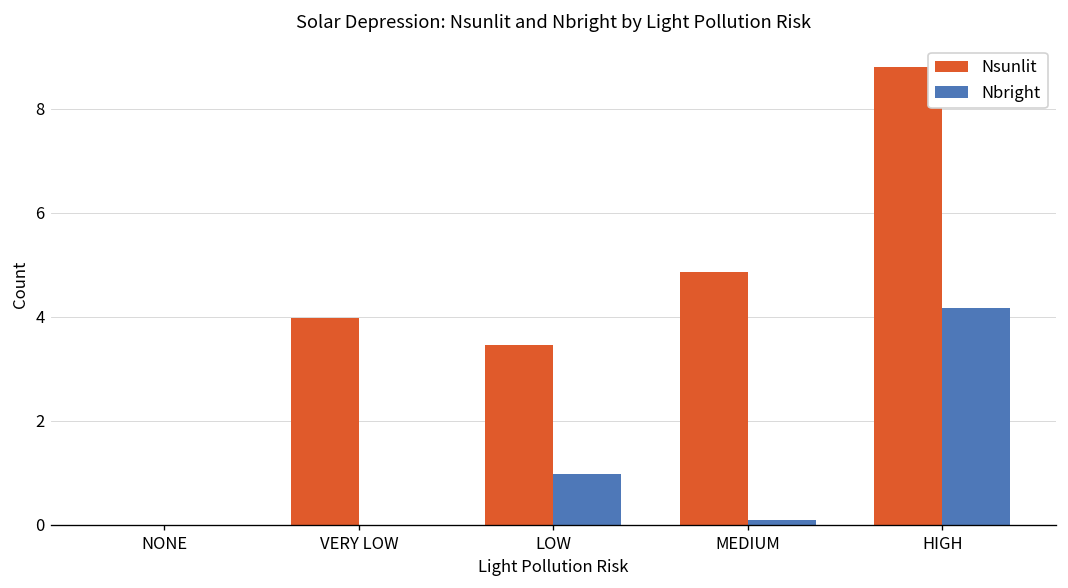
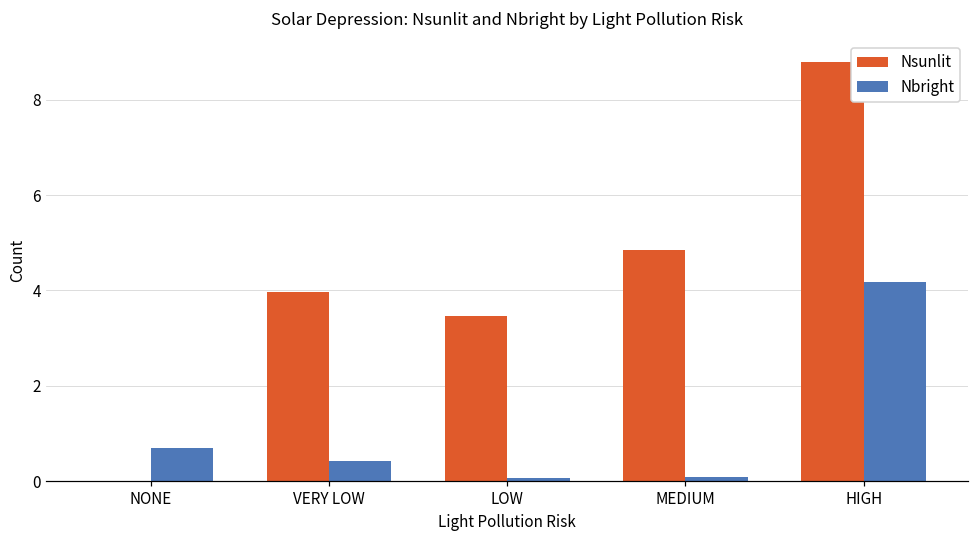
Nbright, NONE: 0.0 -> 0.7
Nbright, VERY LOW: 0.0 -> 0.4
Nbright, LOW: 1.0 -> 0.1
